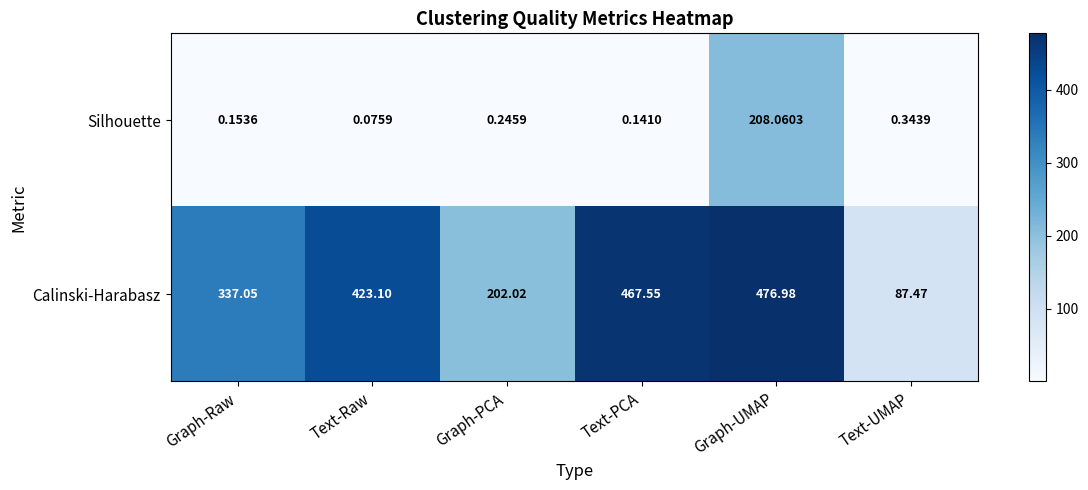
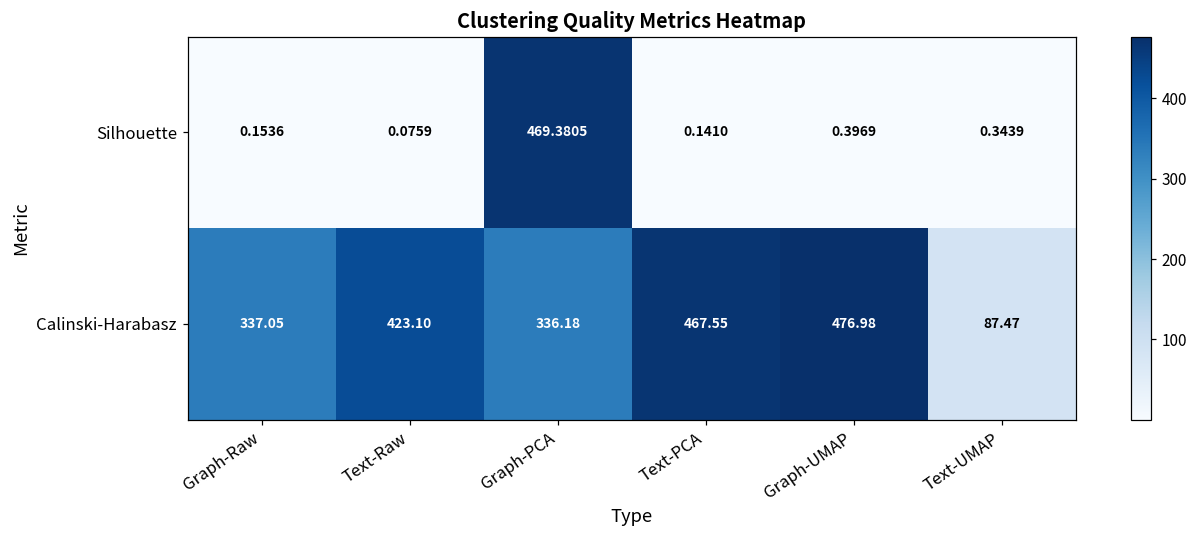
Silhouette, Graph-PCA: 0.2459 -> 469.3805
Silhouette, Graph-UMAP: 208.0603 -> 0.3969
Calinski-Harabasz, Graph-PCA: 202.02 -> 336.18
